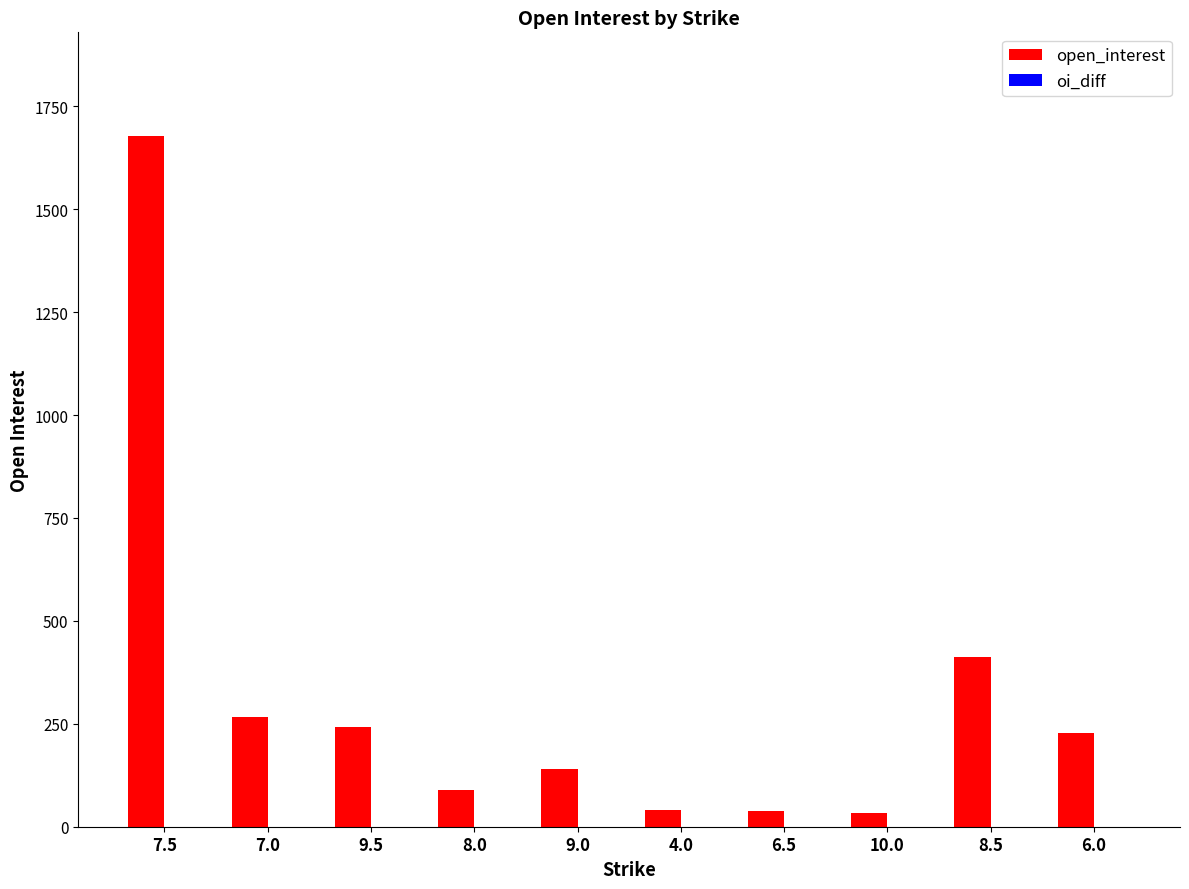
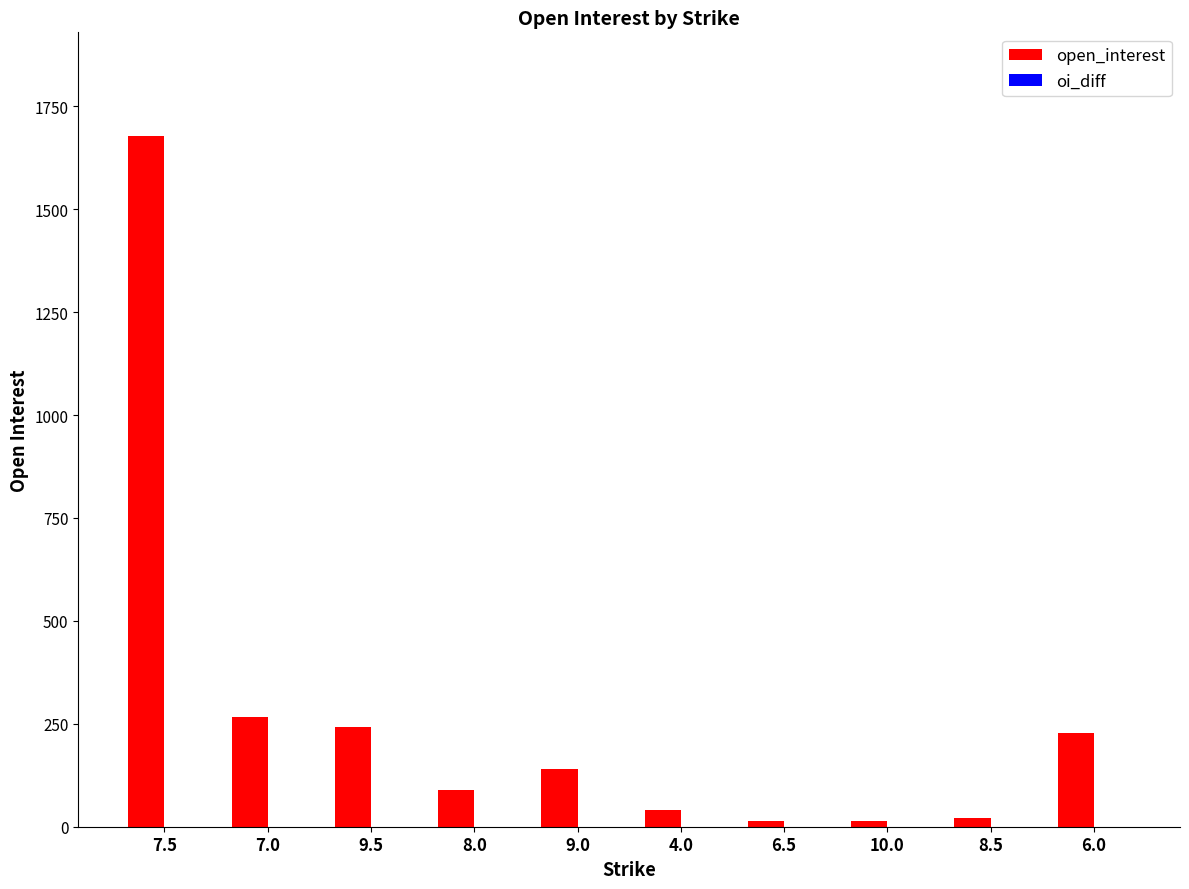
open_interest, 6.5: 40 -> 10
open_interest, 10.0: 30 -> 10
open_interest, 8.5: 410 -> 20
